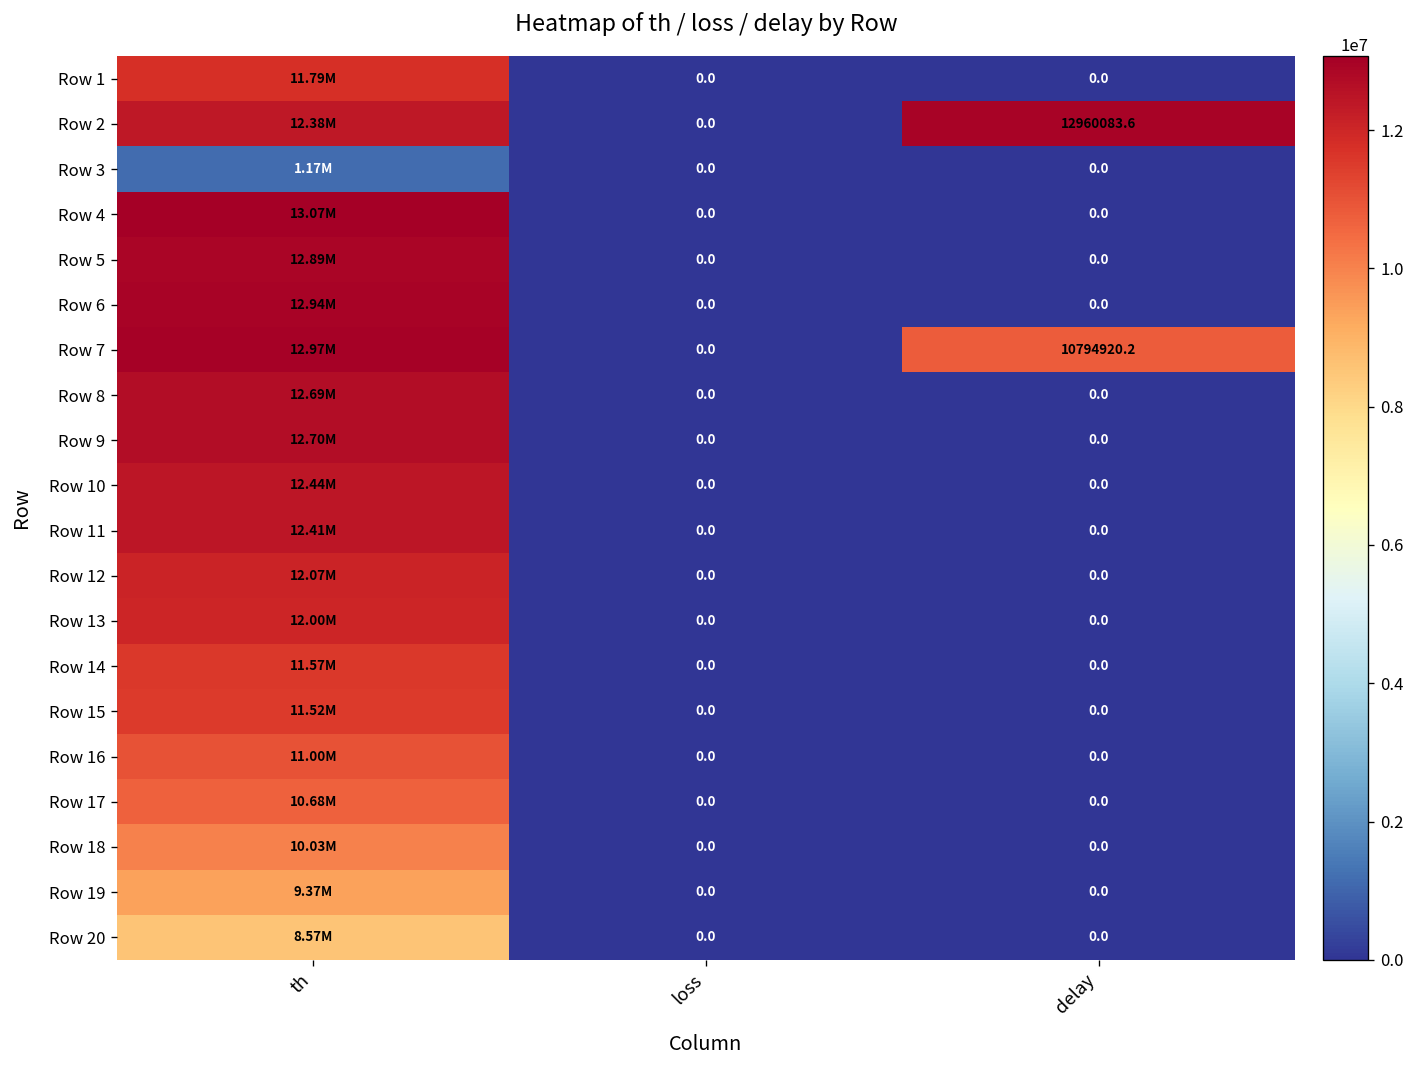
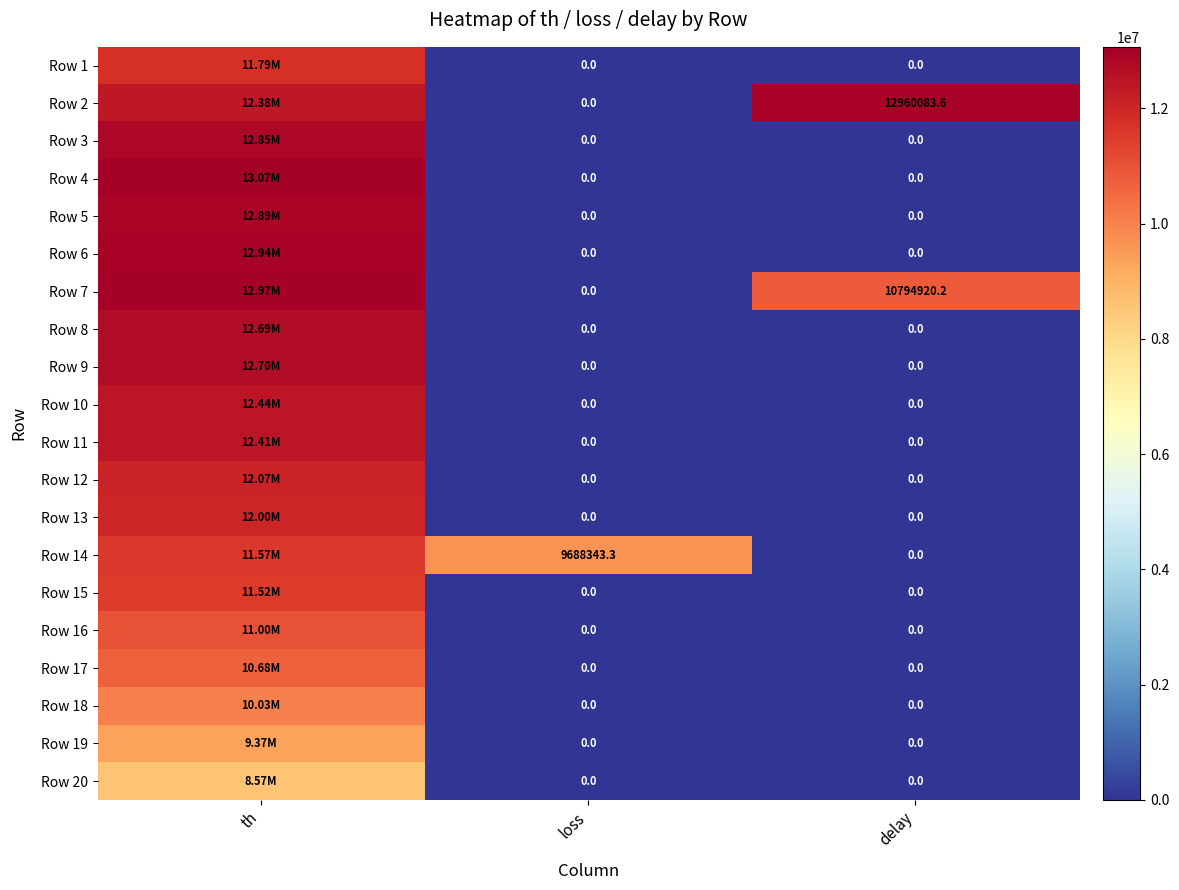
Row 3, th: 1.17M -> 12.85M
Row 14, loss: 0.0 -> 9688343.3
